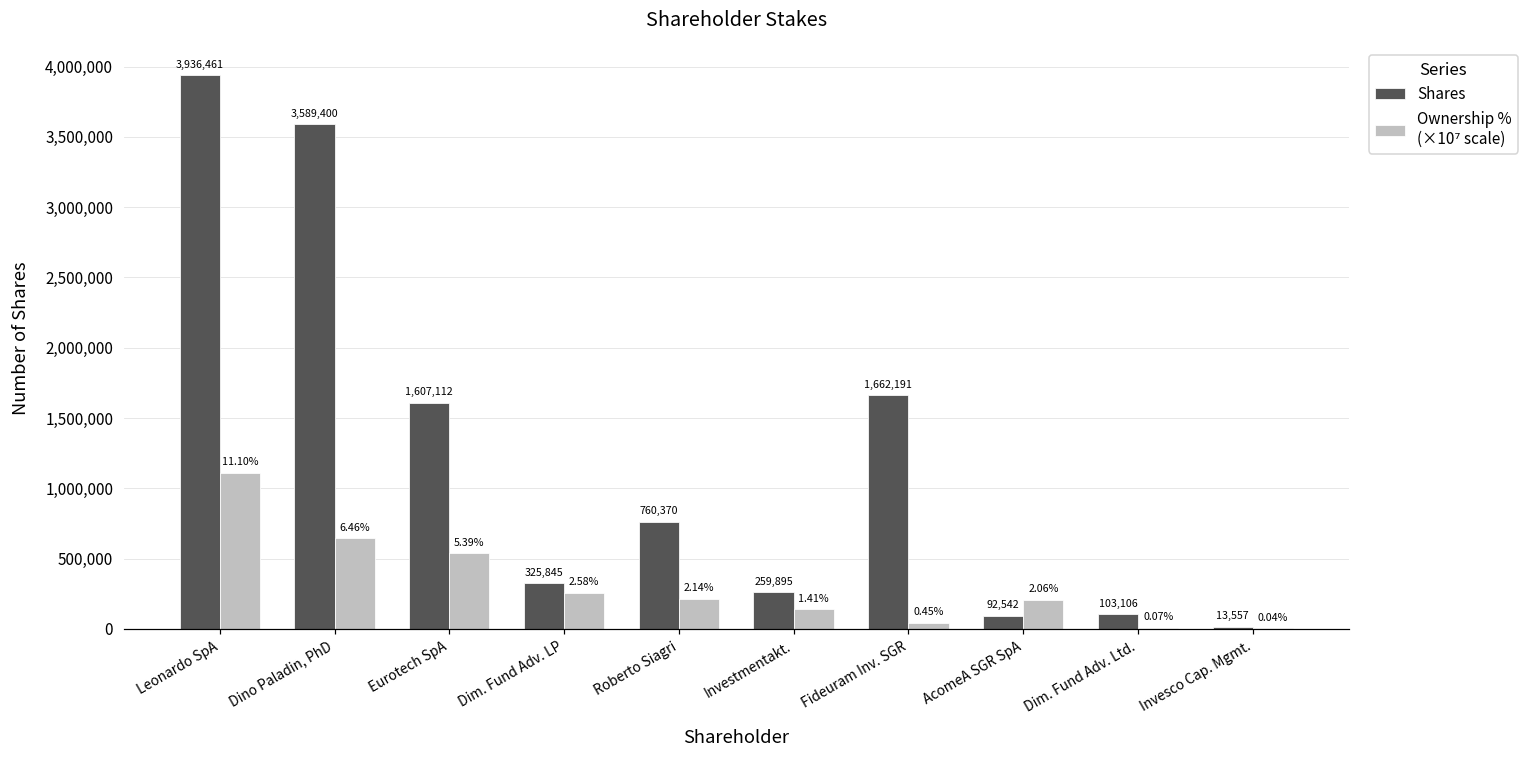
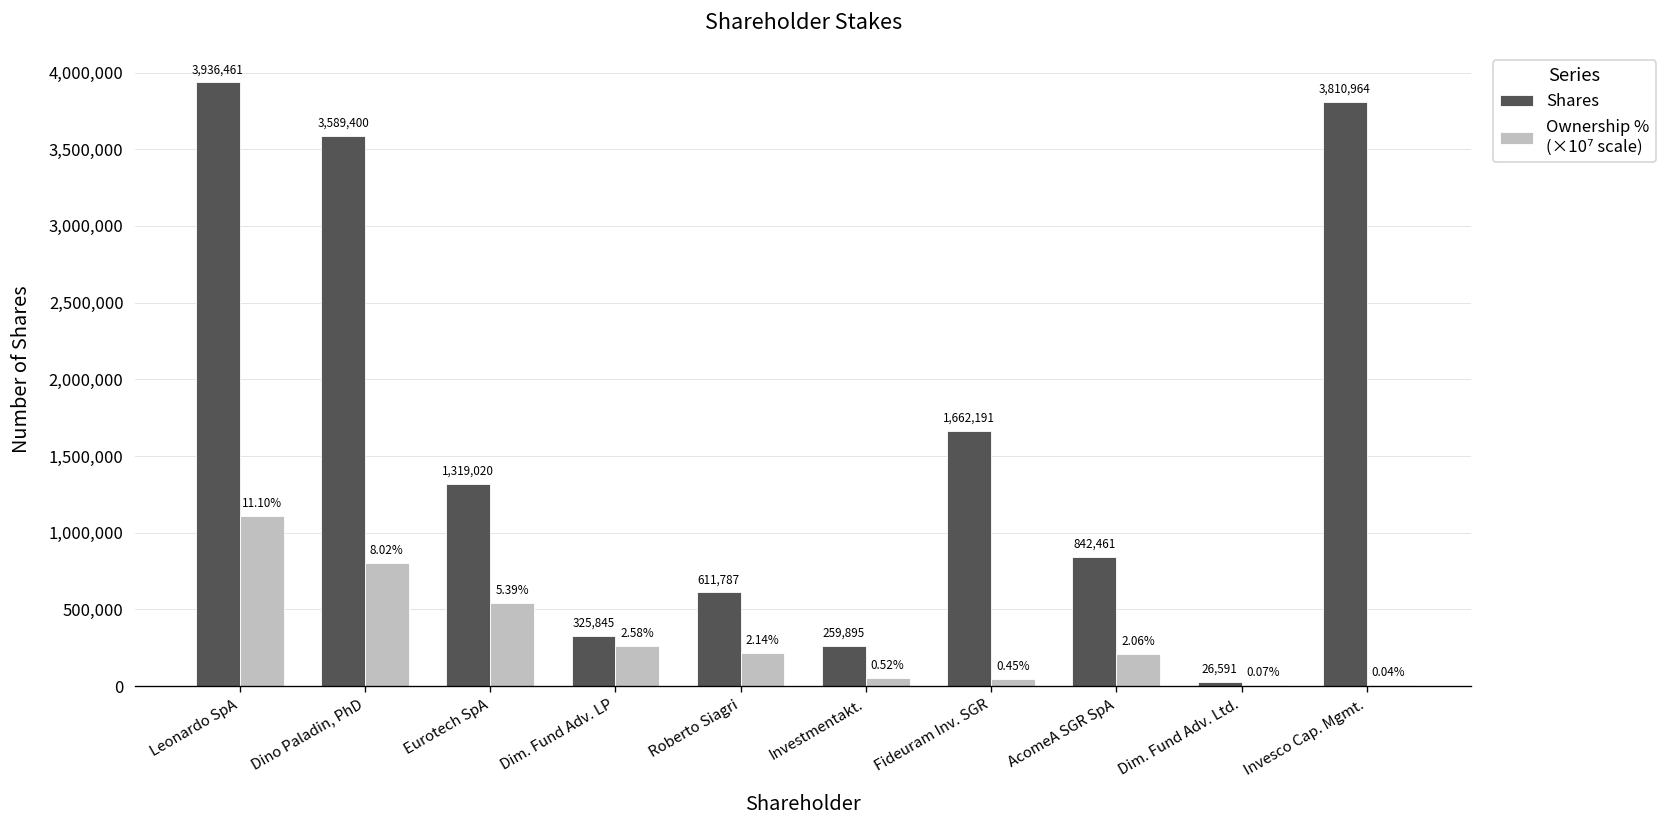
Ownership % (×10⁷ scale), Dino Paladin, PhD: 6.46% -> 8.02%
Shares, Eurotech SpA: 1,607,112 -> 1,319,020
Shares, Roberto Siagri: 760,370 -> 611,787
Ownership % (×10⁷ scale), Investmentakt.: 1.41% -> 0.52%
Shares, AcomeA SGR SpA: 92,542 -> 842,461
Shares, Dim. Fund Adv. Ltd.: 103,106 -> 26,591
Shares, Invesco Cap. Mgmt.: 13,557 -> 3,810,964
